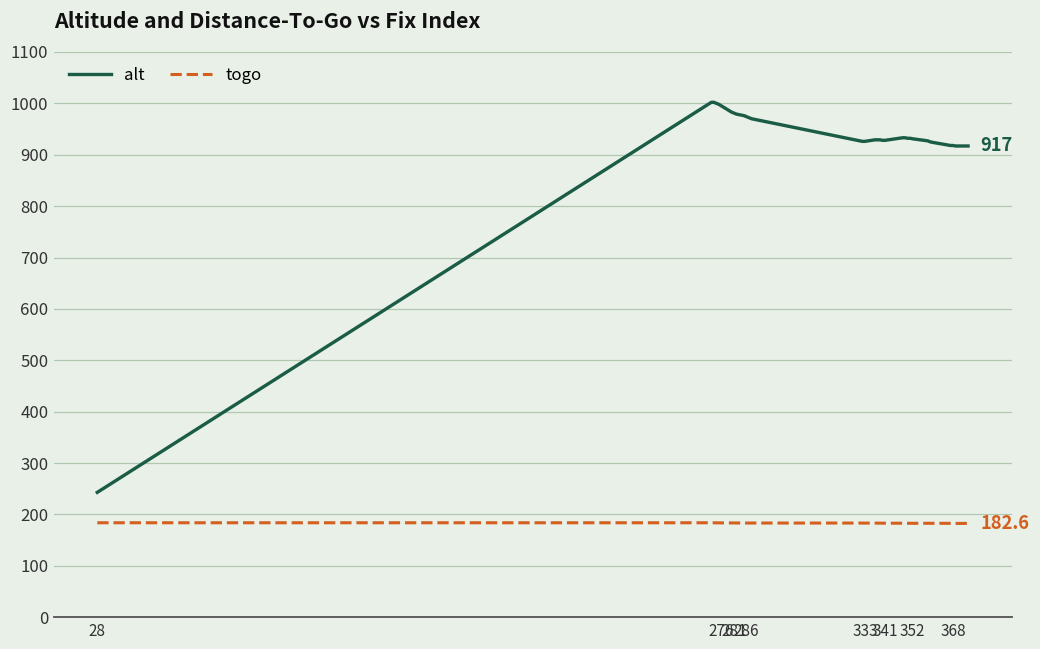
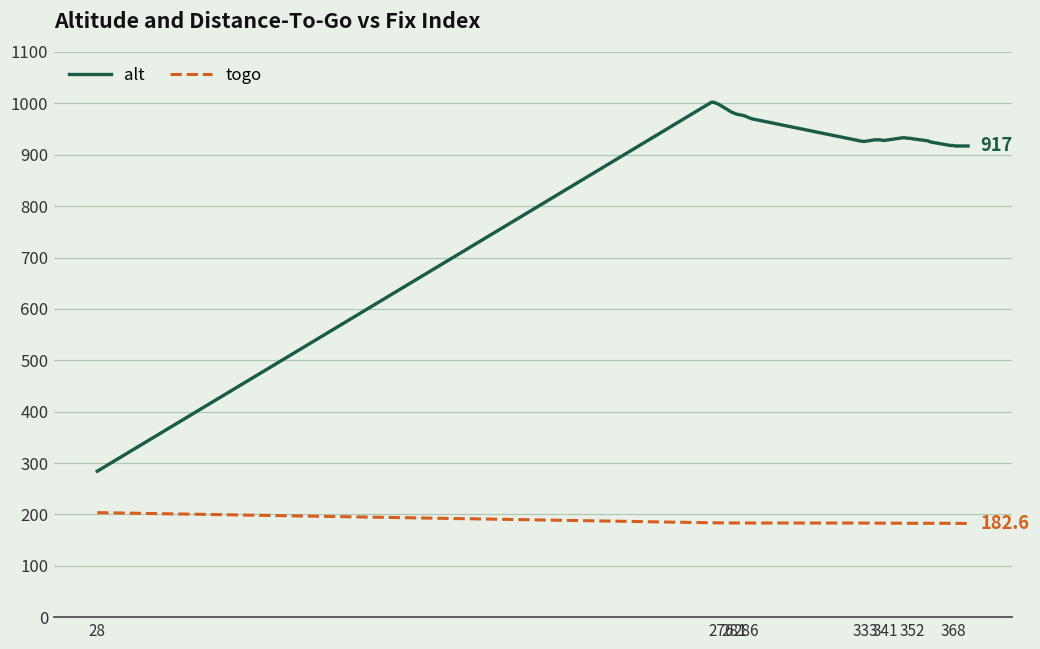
alt, 28: 240 -> 280
togo, 28: 180 -> 200
